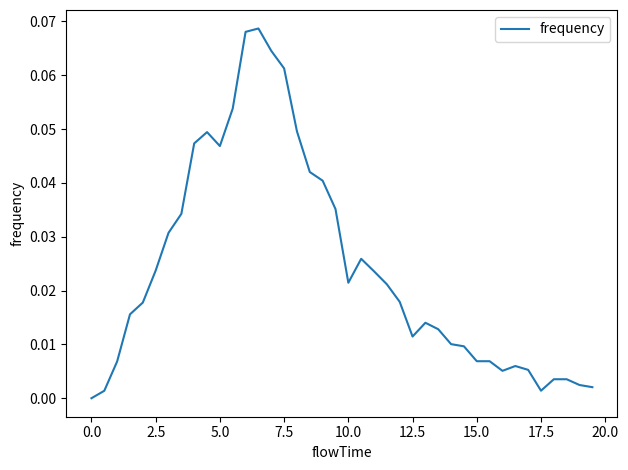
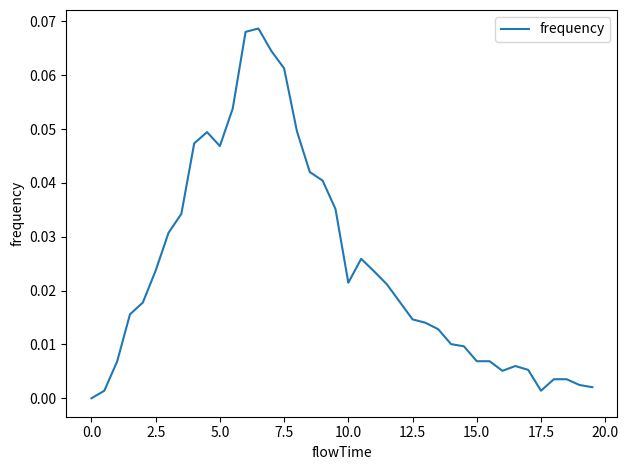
12.5: 0.011 -> 0.015
